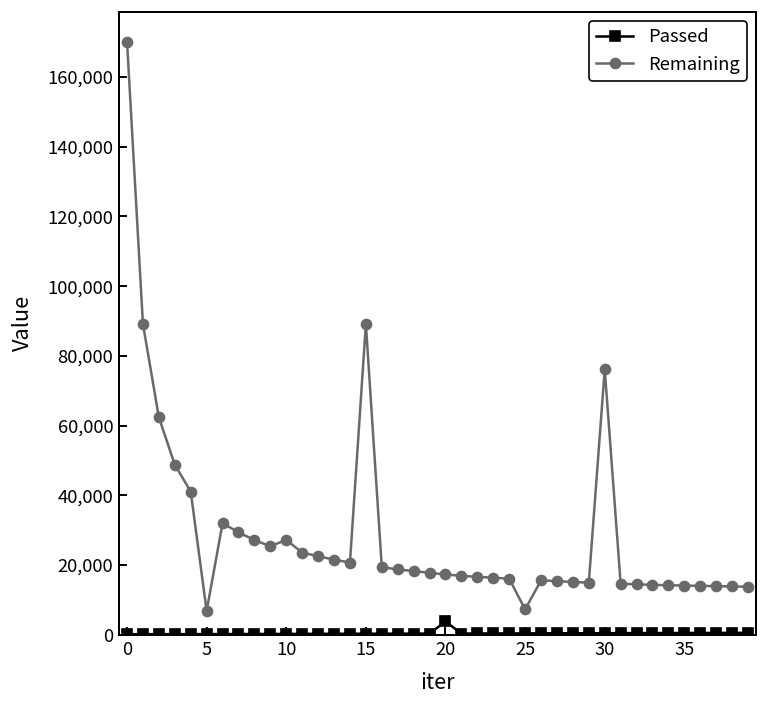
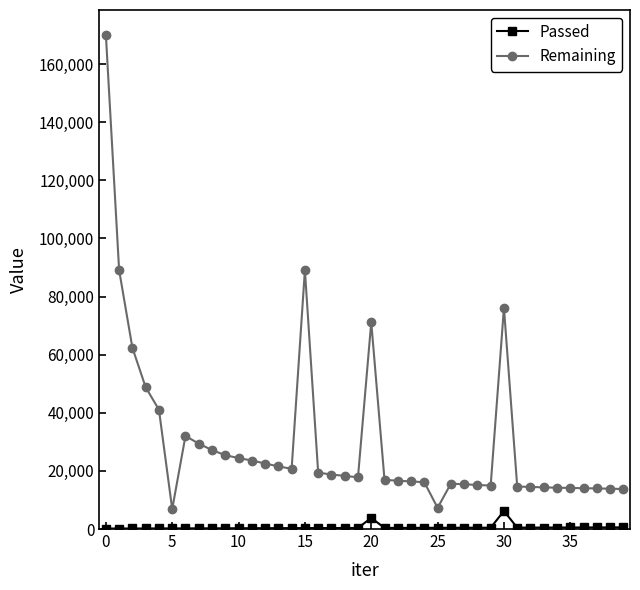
Remaining, 10: 27,000 -> 24,000
Remaining, 20: 17,000 -> 71,000
Passed, 30: 0 -> 6,000
